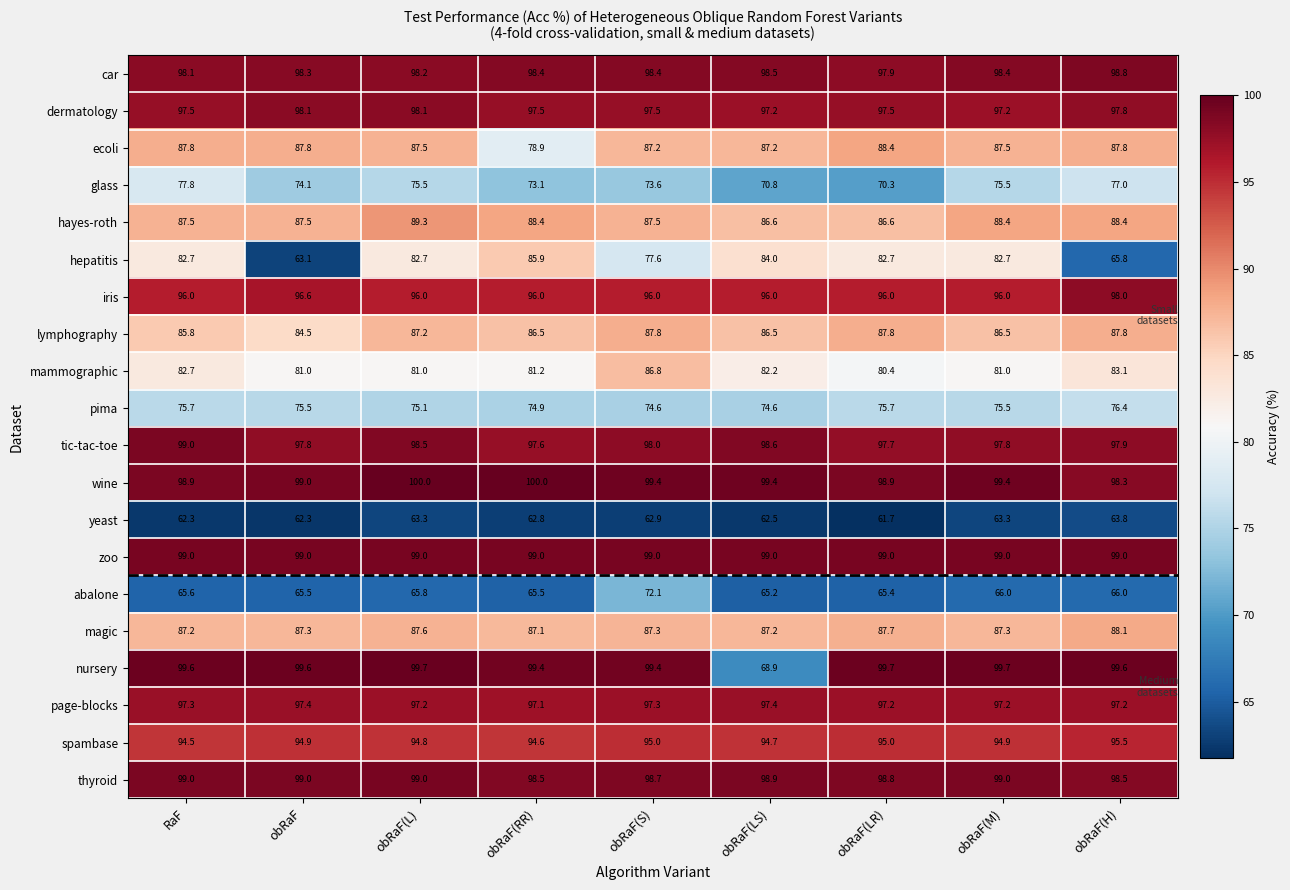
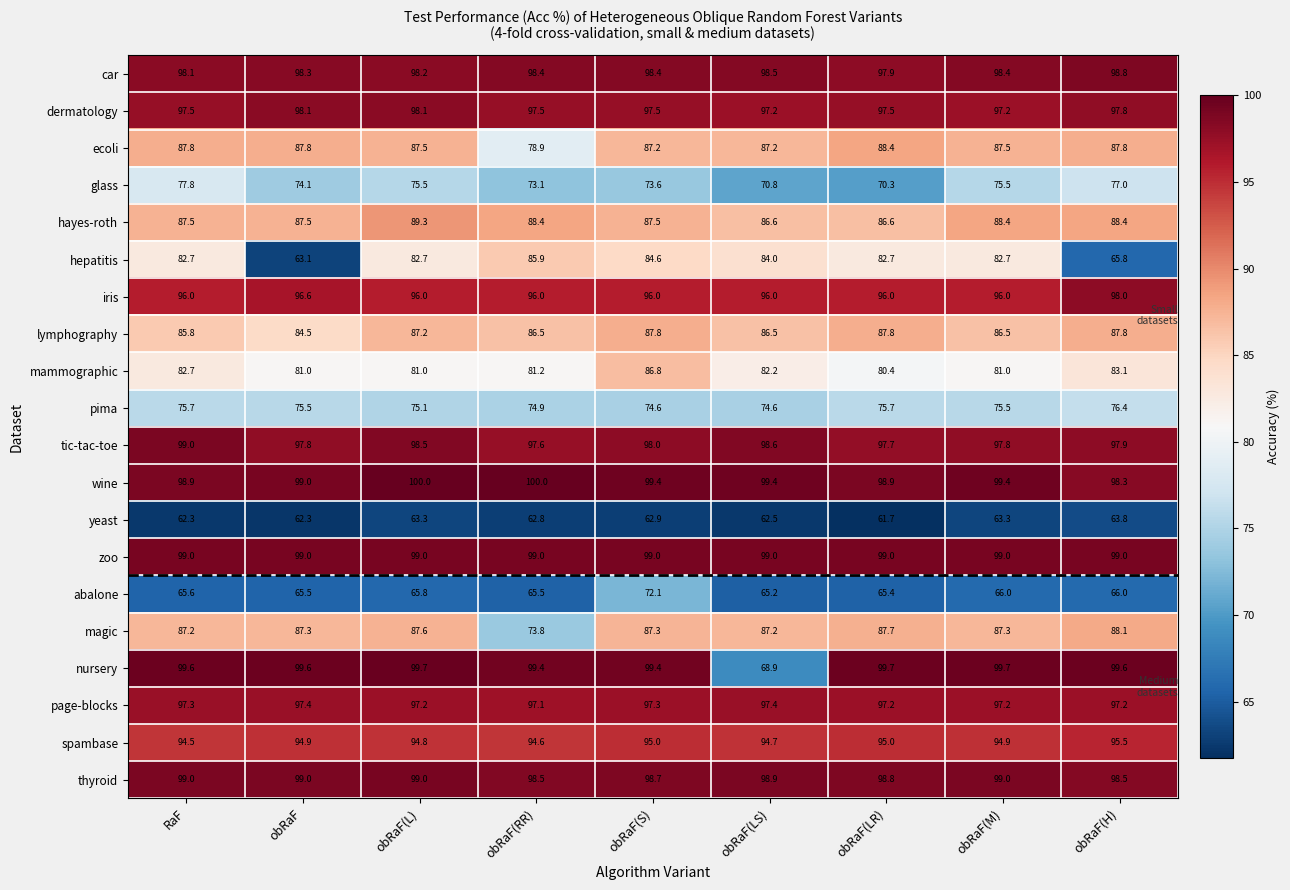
hepatitis, obRaF(S): 77.6 -> 84.6
magic, obRaF(RR): 87.1 -> 73.8
